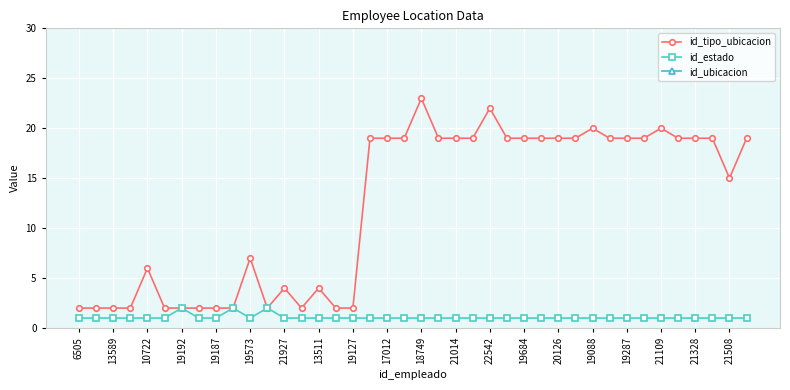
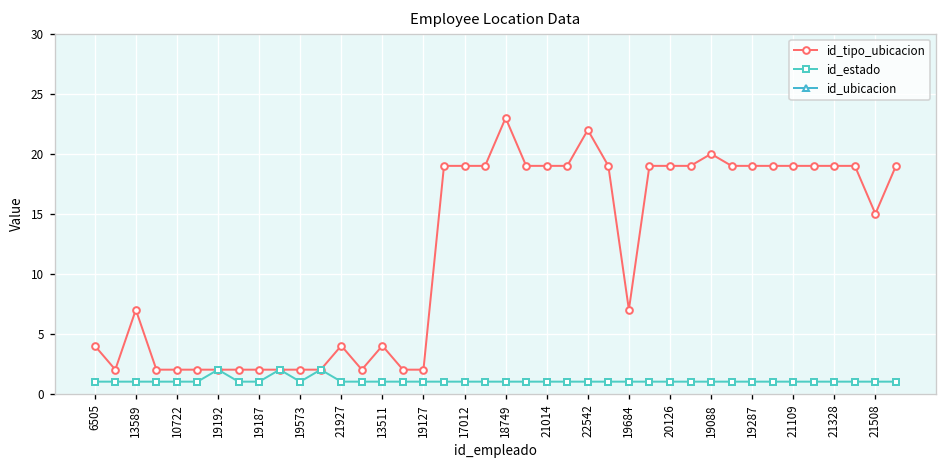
id_tipo_ubicacion, 6505: 2 -> 4
id_tipo_ubicacion, 13589: 2 -> 7
id_tipo_ubicacion, 10722: 6 -> 2
id_tipo_ubicacion, 19573: 7 -> 2
id_tipo_ubicacion, 19684: 19 -> 7
id_tipo_ubicacion, 21109: 20 -> 19
